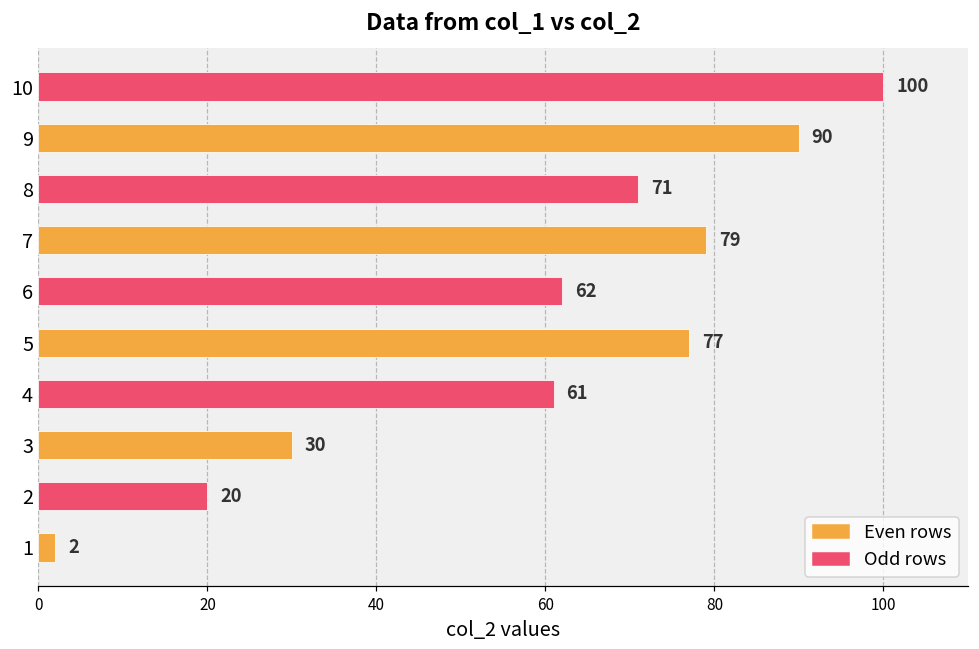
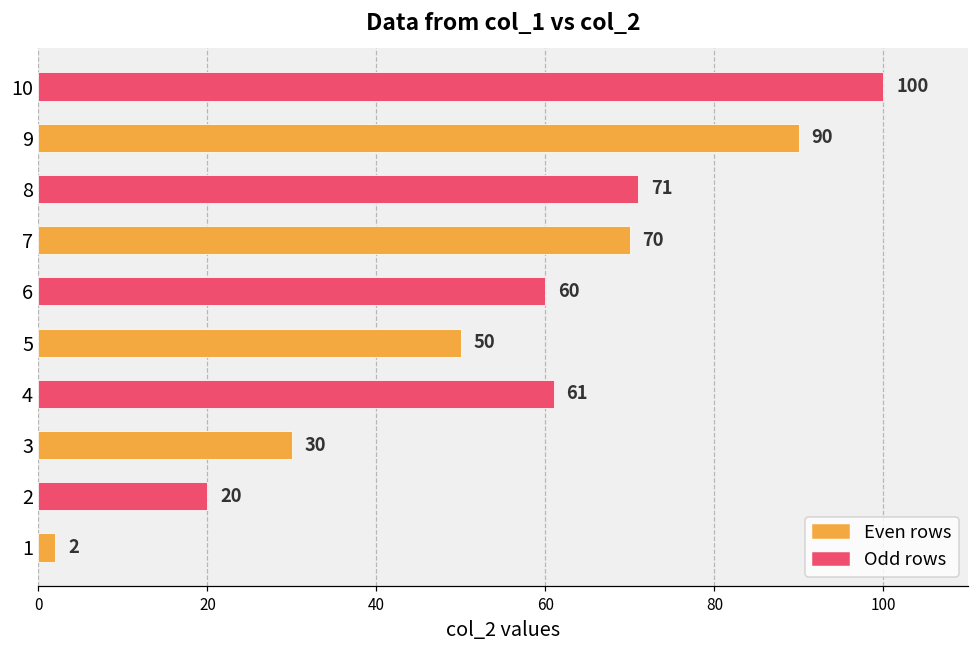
7: 79 -> 70
6: 62 -> 60
5: 77 -> 50
